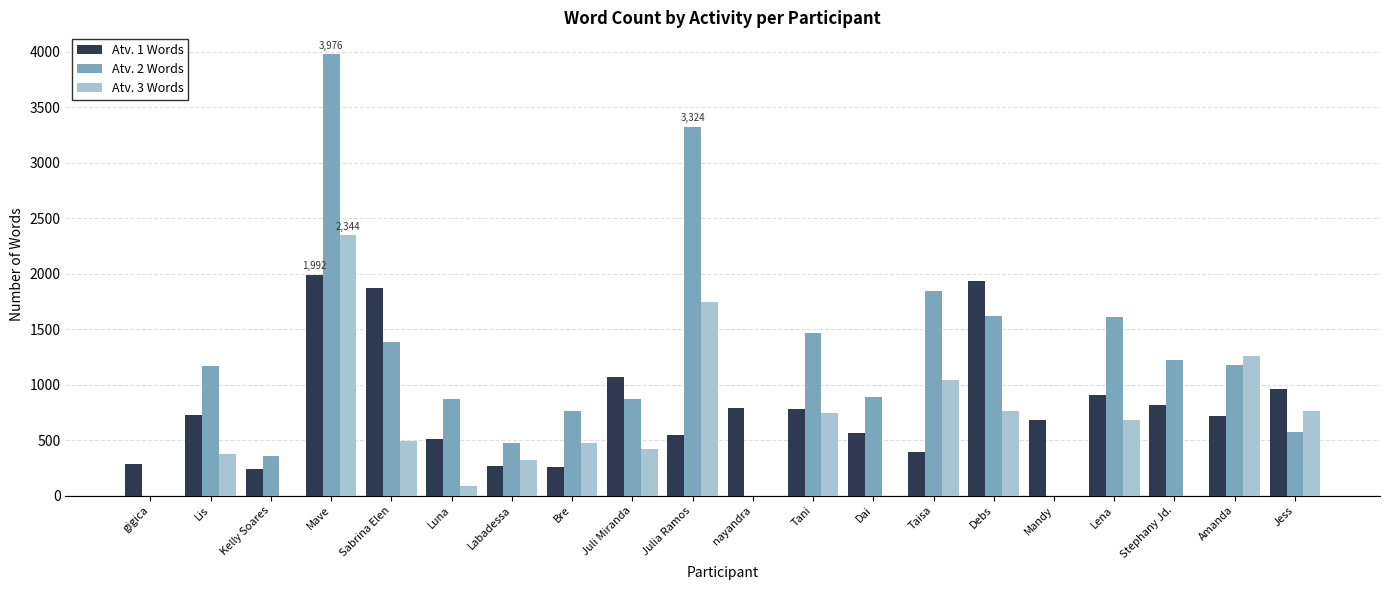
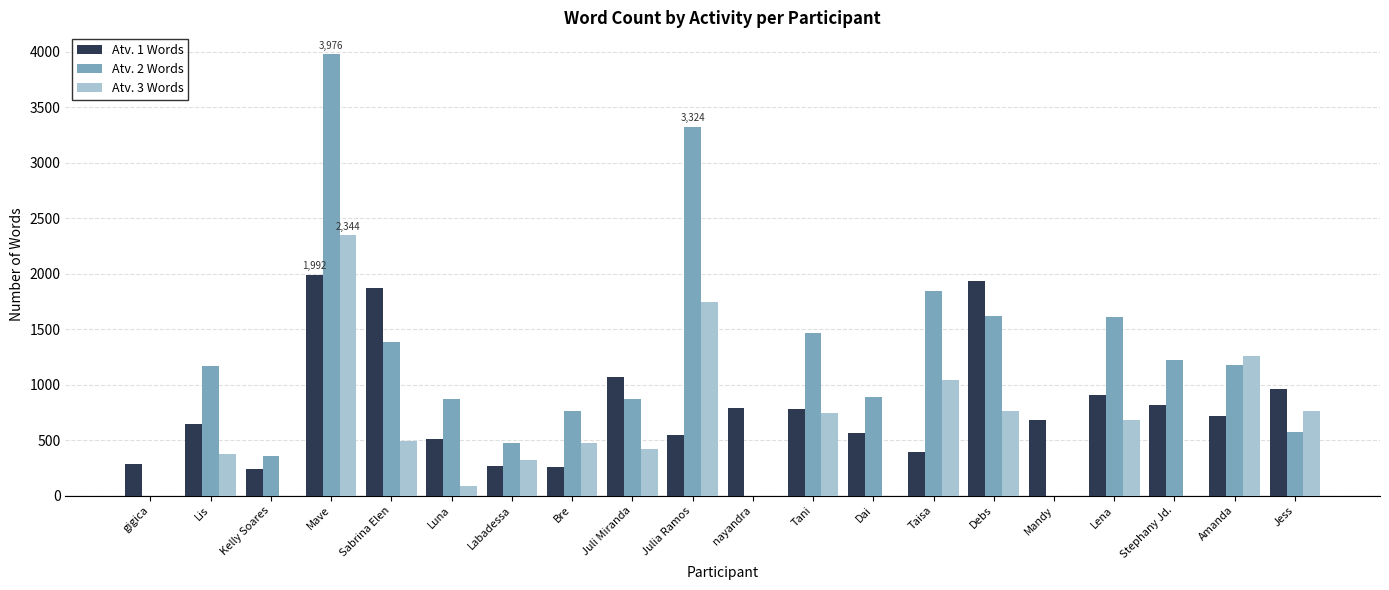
Atv. 1 Words, Lis: 720 -> 650
